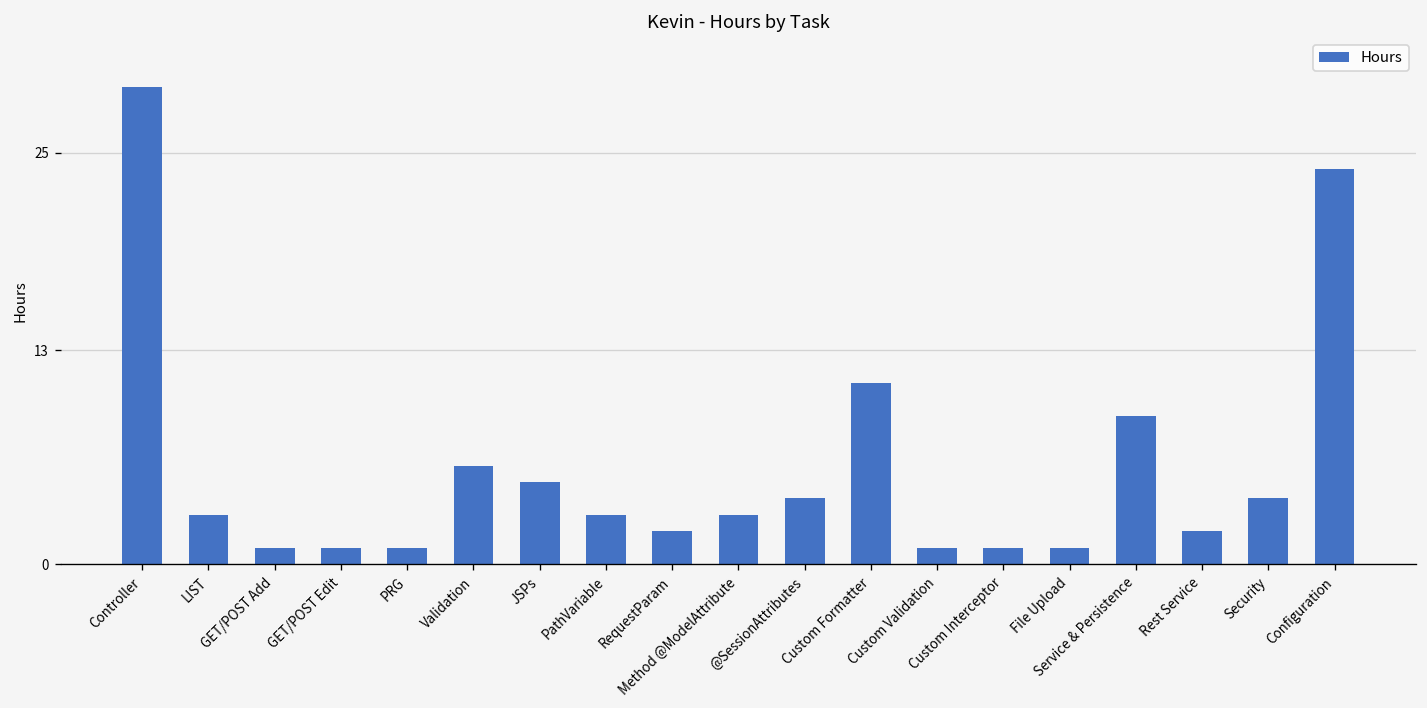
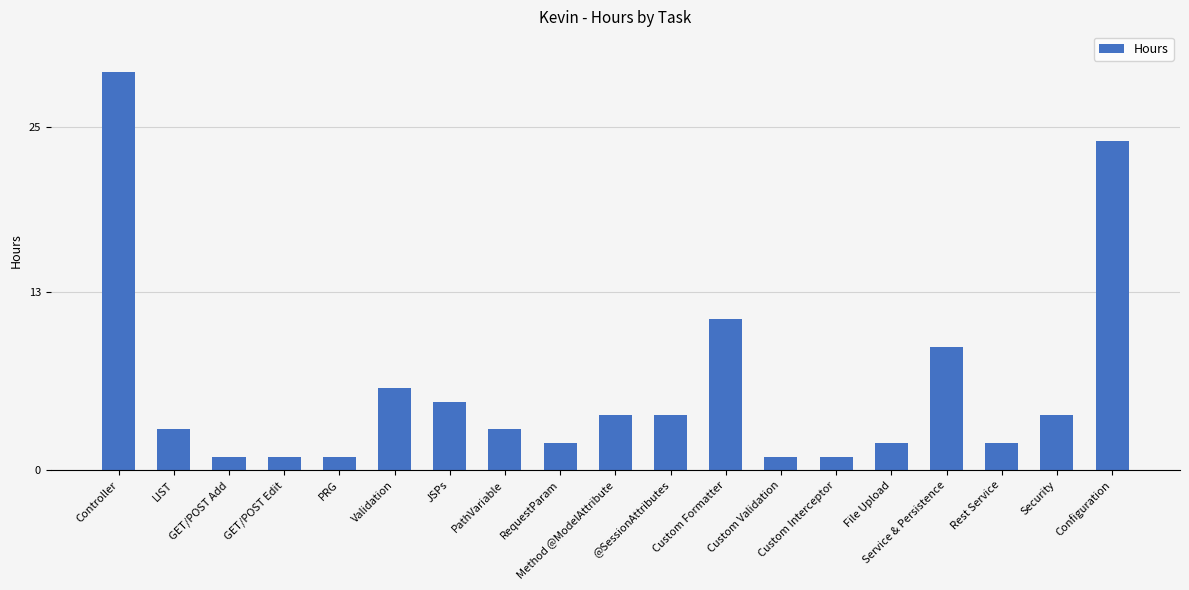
Method @ModelAttribute: 3 -> 4
File Upload: 1 -> 2
